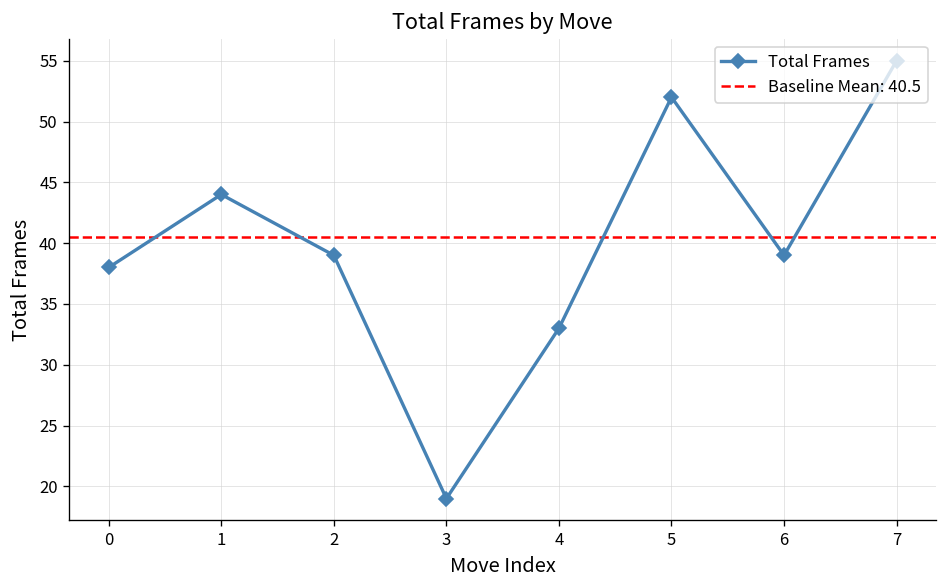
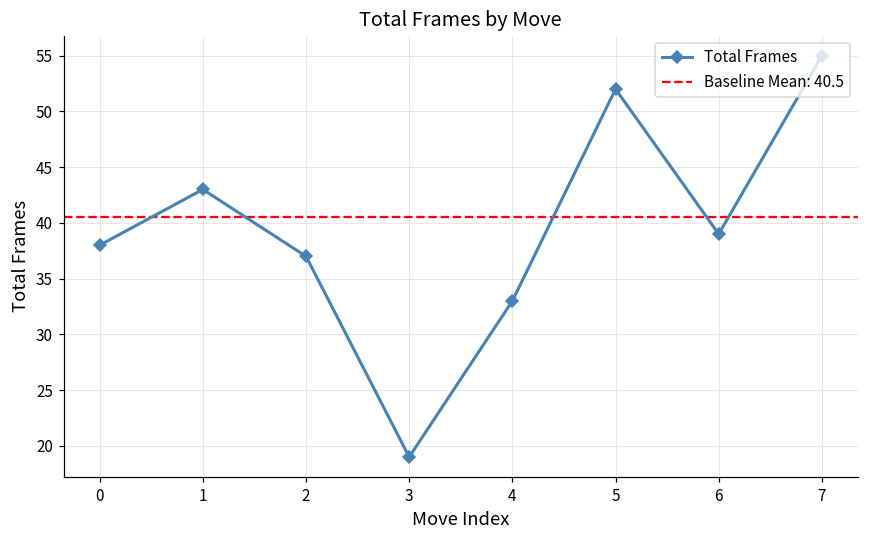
1: 44 -> 43
2: 39 -> 37
